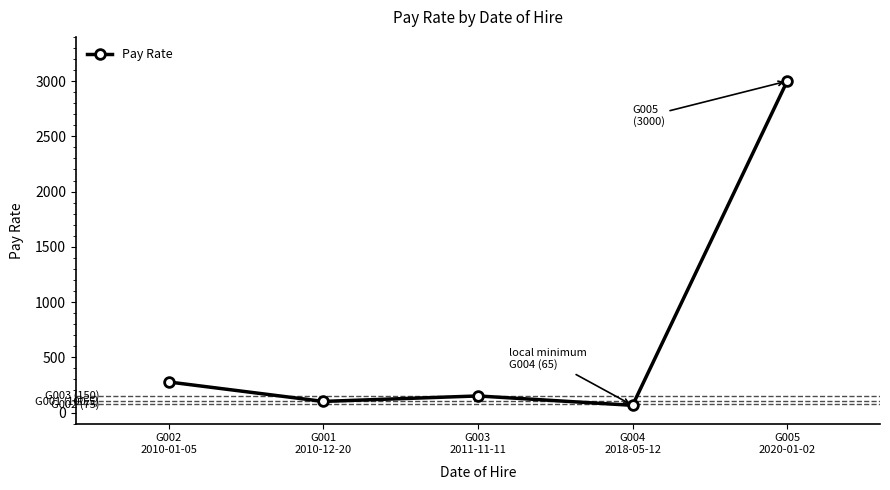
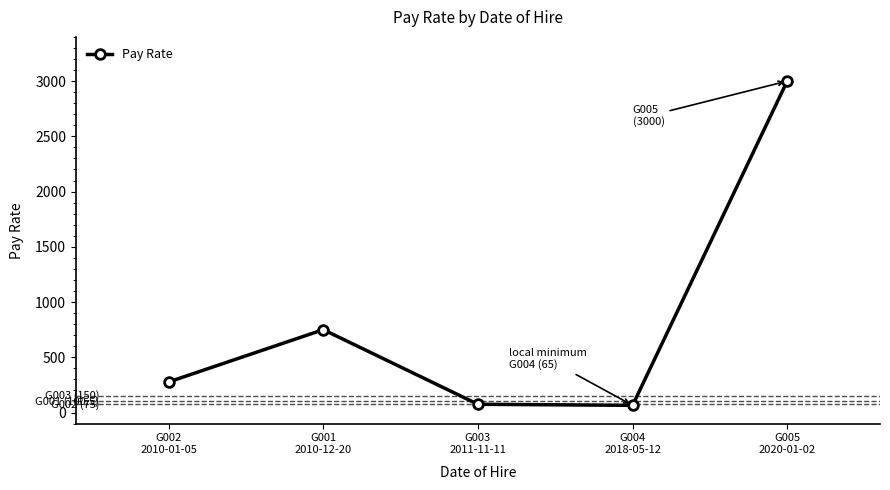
G001 2010-12-20: 100 -> 750
G003 2011-11-11: 150 -> 70
